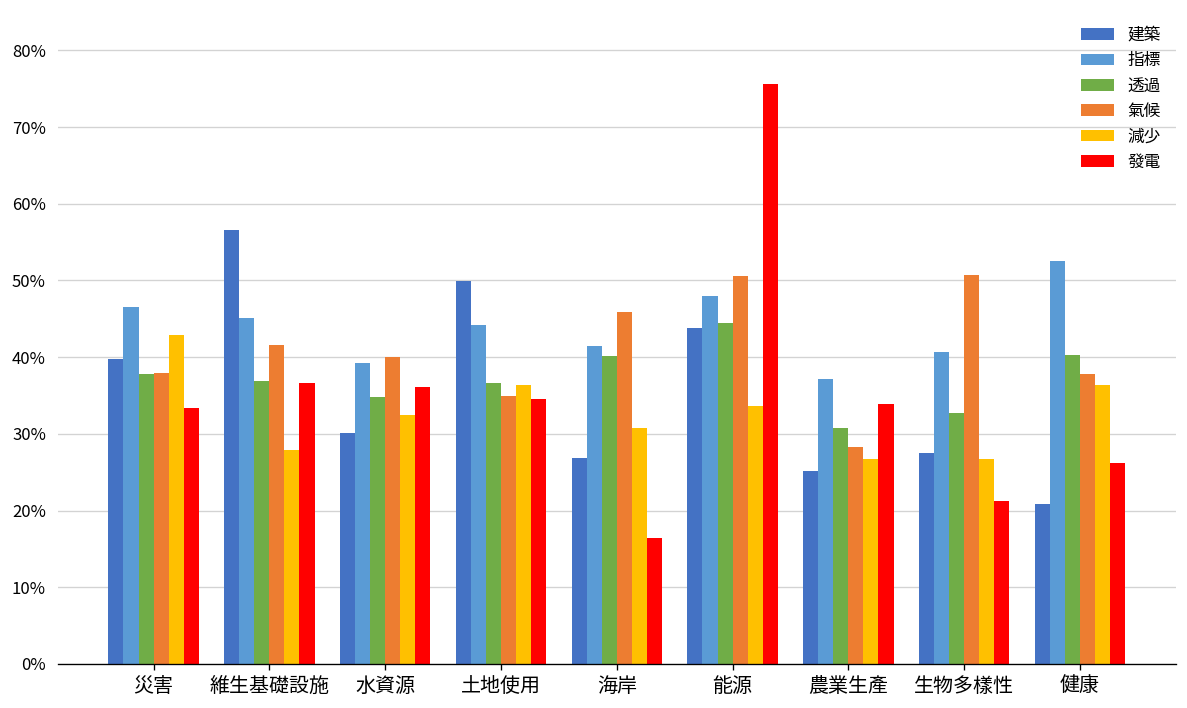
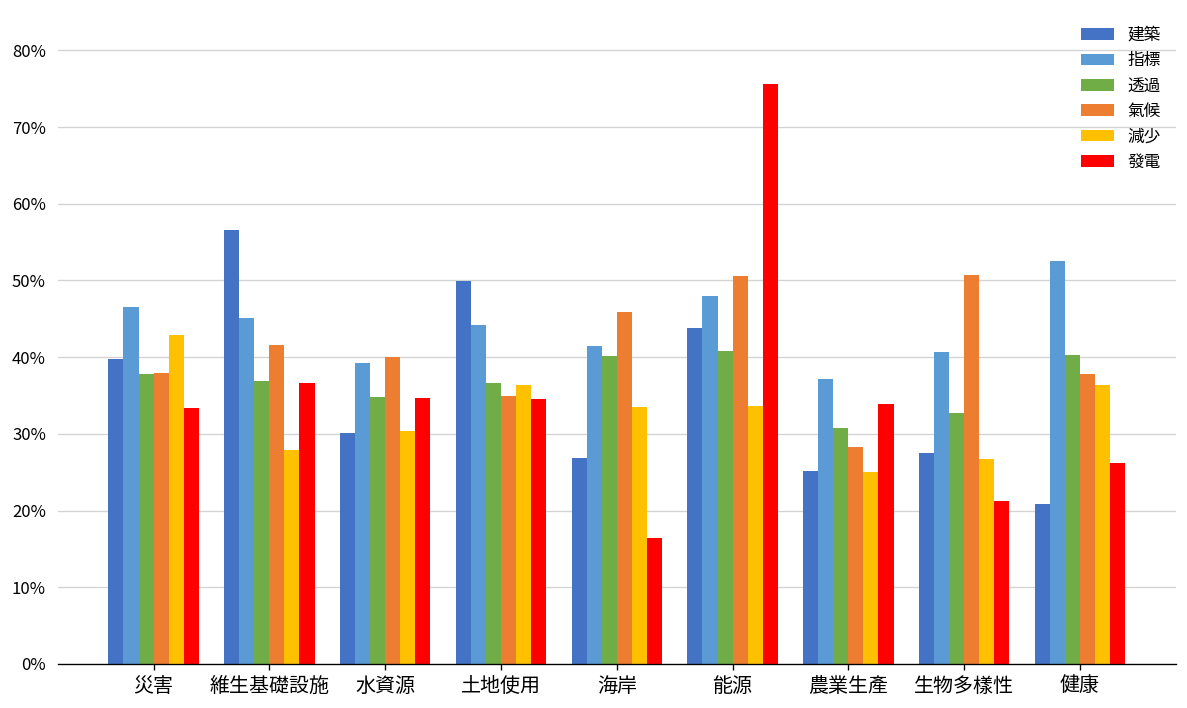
減少, 水資源: 32% -> 30%
發電, 水資源: 36% -> 35%
減少, 海岸: 31% -> 34%
透過, 能源: 44% -> 41%
減少, 農業生產: 27% -> 25%
